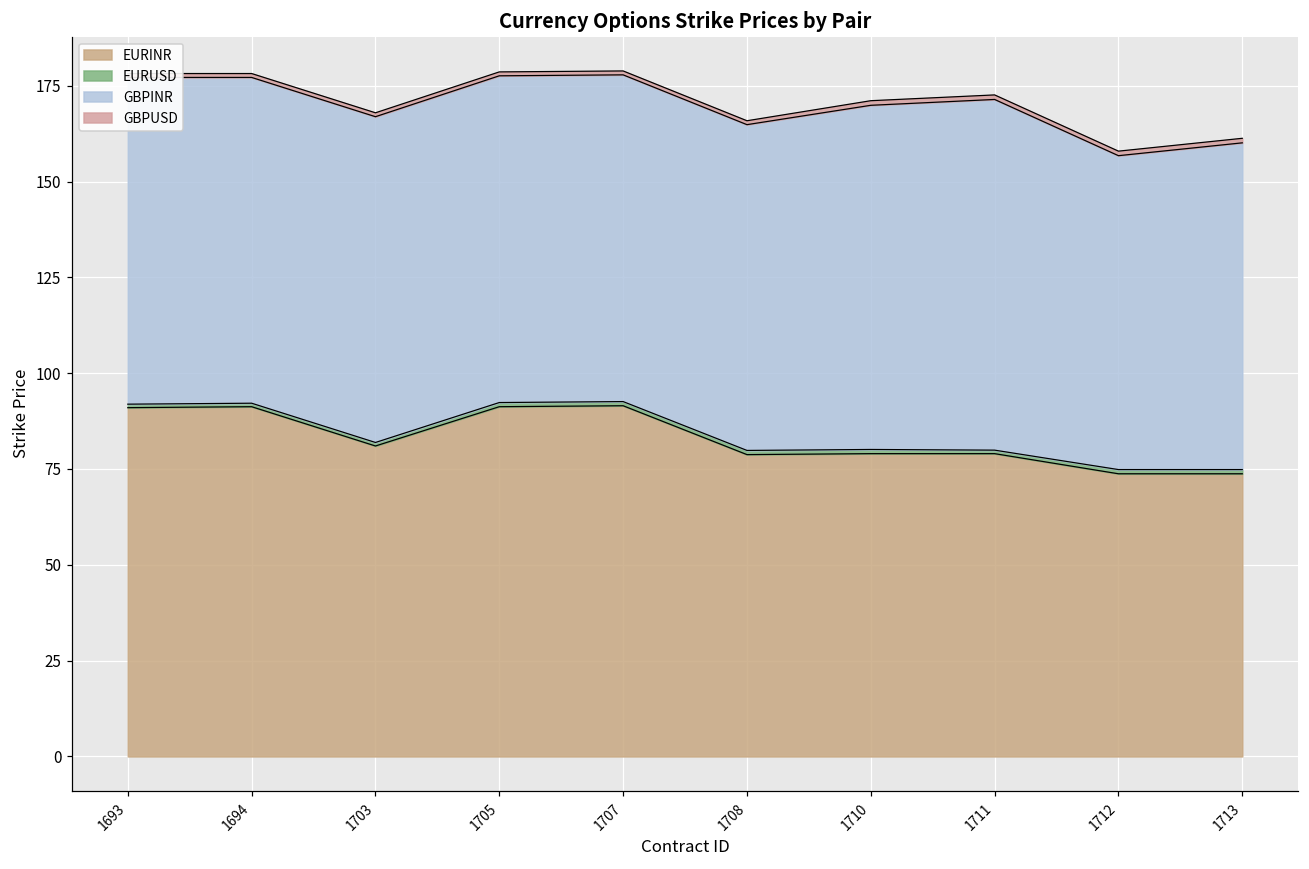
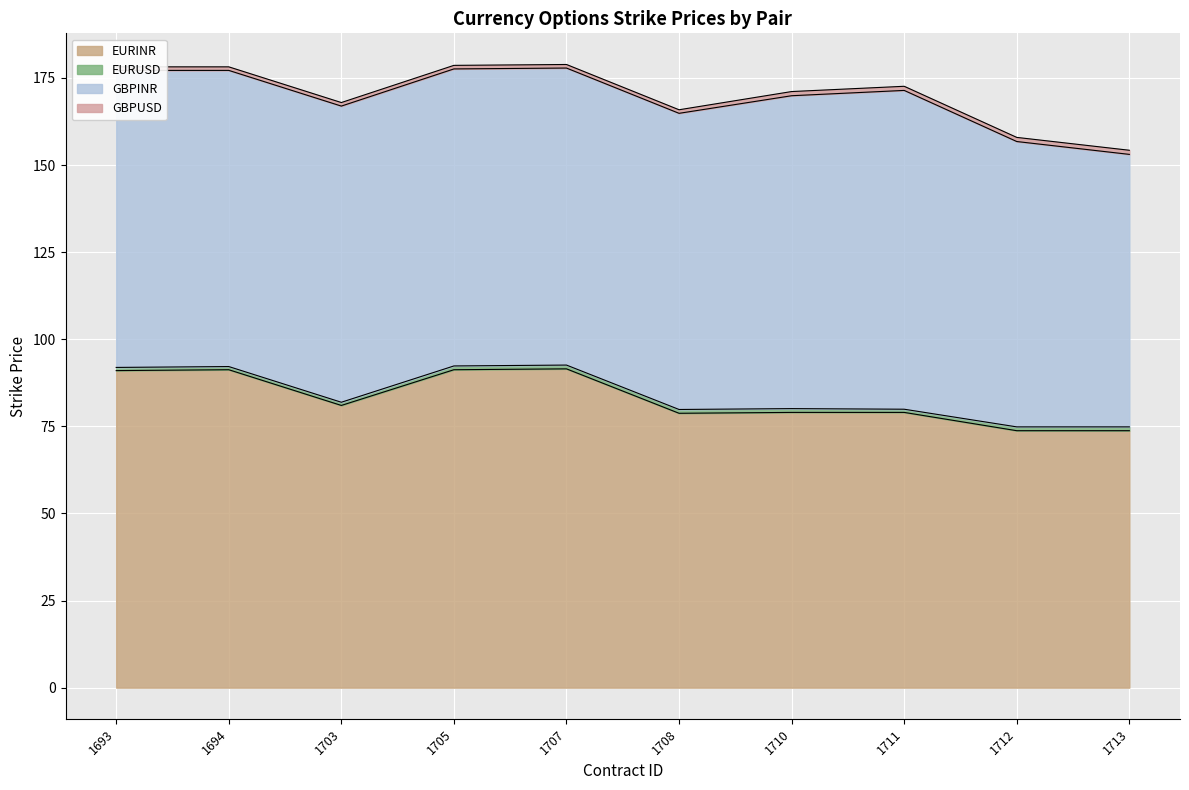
GBPINR, 1713: 85 -> 78
